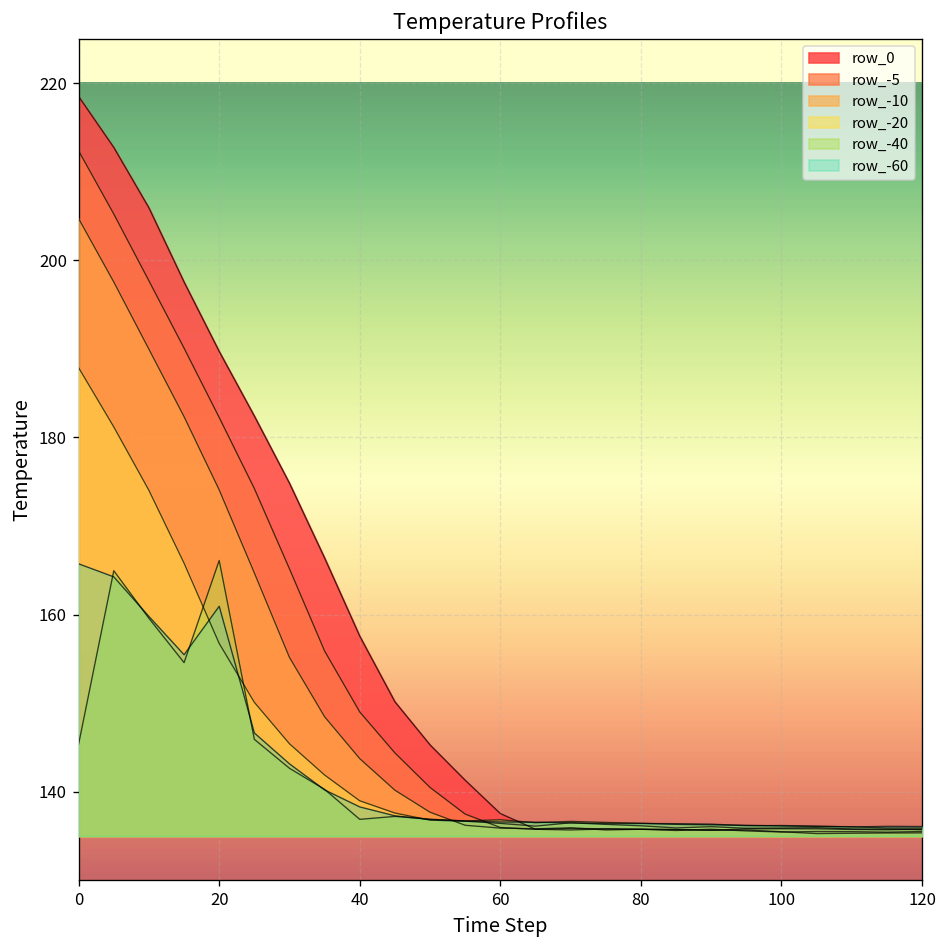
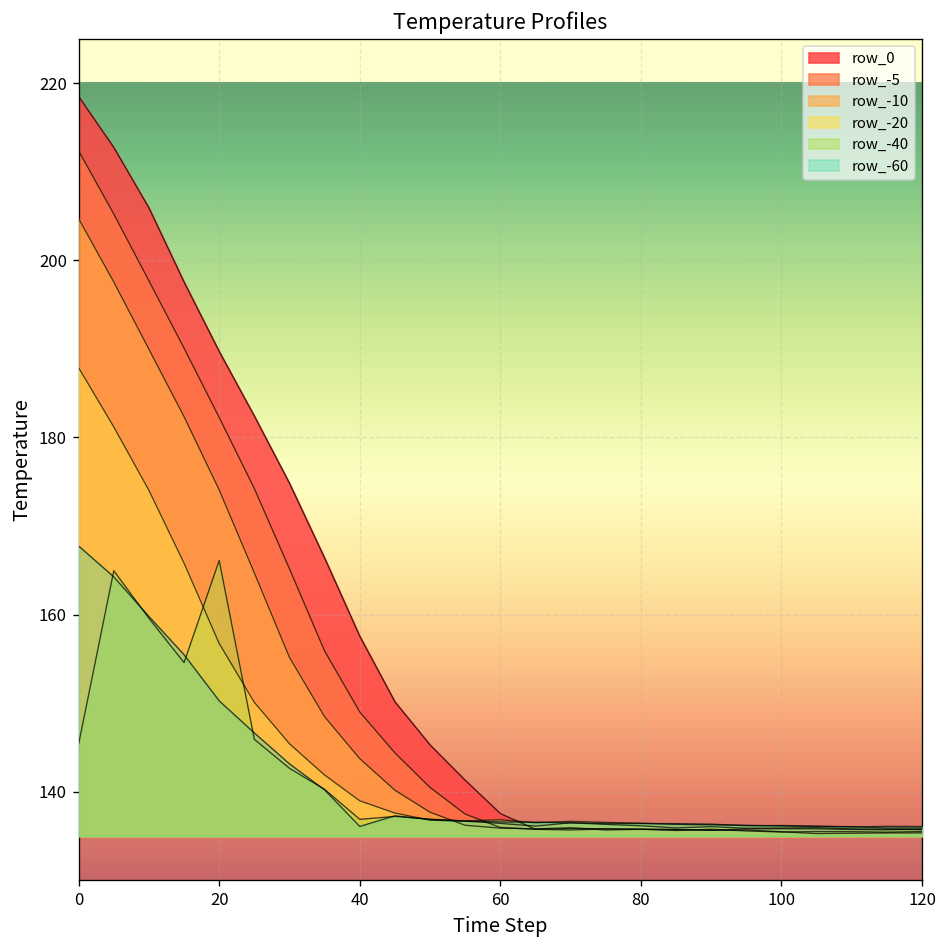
row_-60, 0: 166 -> 168
row_-60, 20: 161 -> 150
row_-60, 40: 138 -> 136
